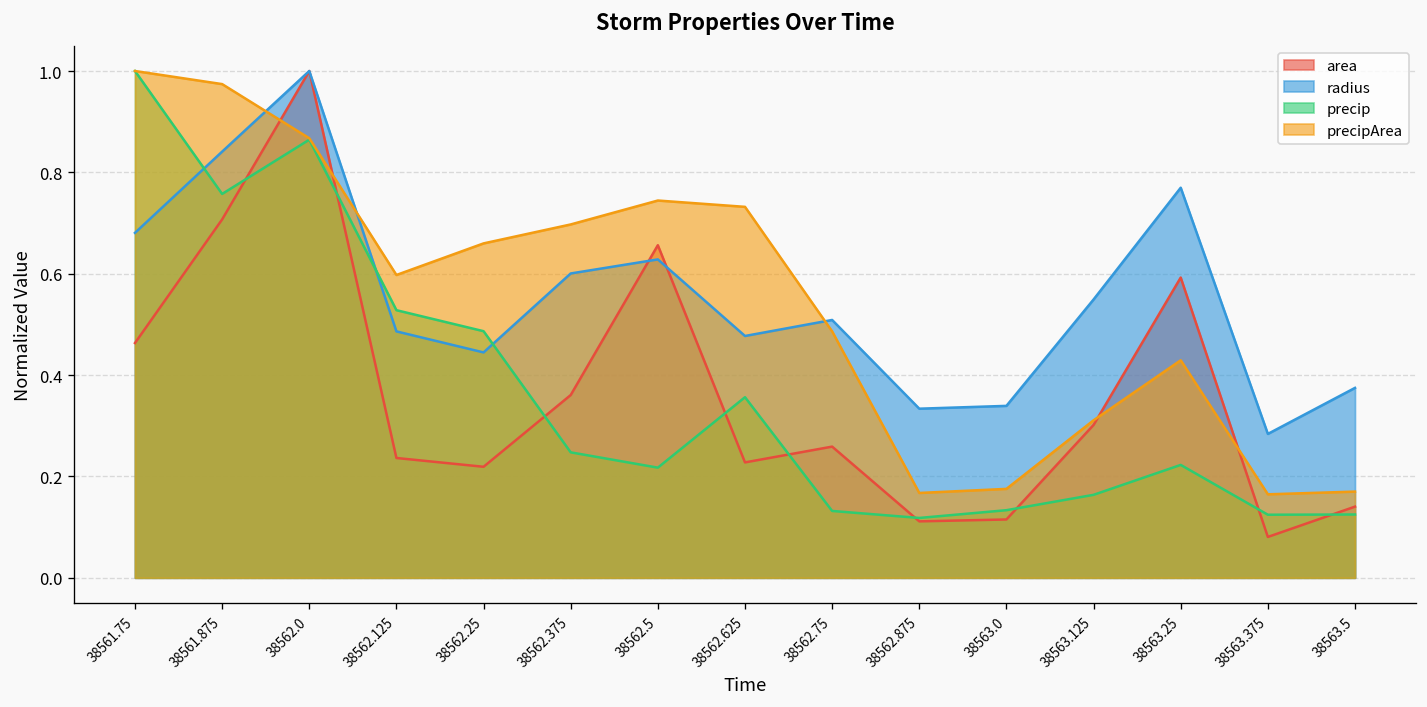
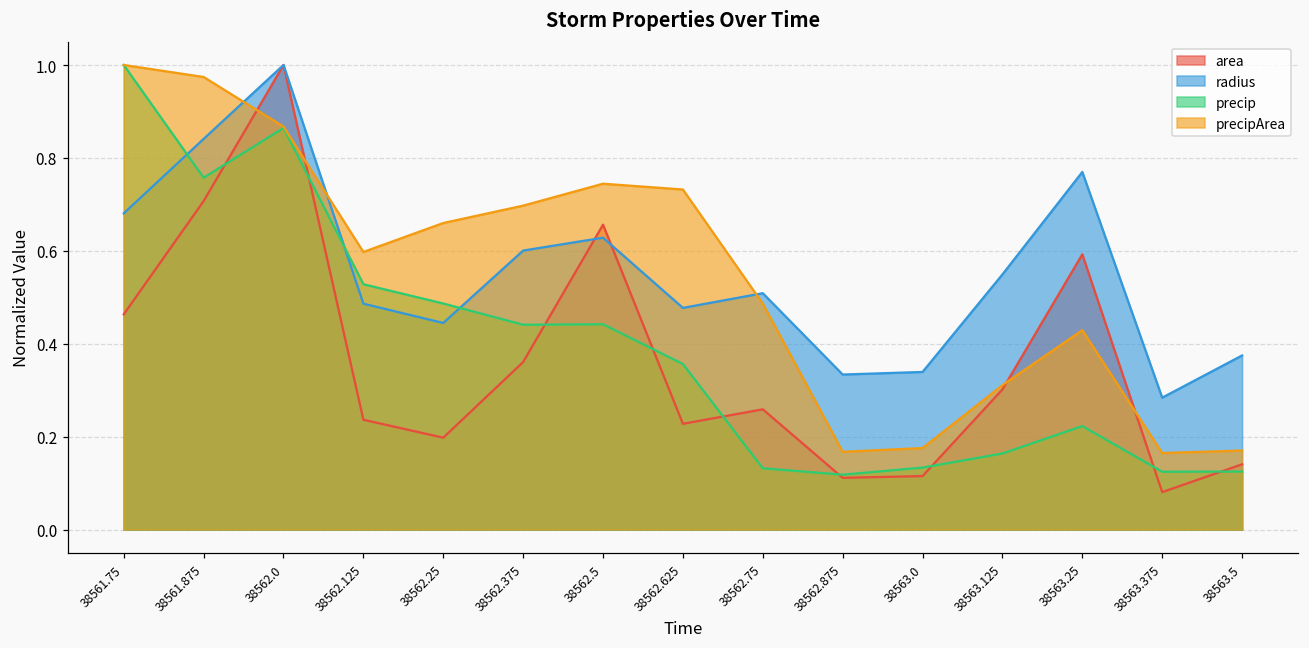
area, 38562.25: 0.22 -> 0.20
precip, 38562.375: 0.25 -> 0.44
precip, 38562.5: 0.22 -> 0.44
